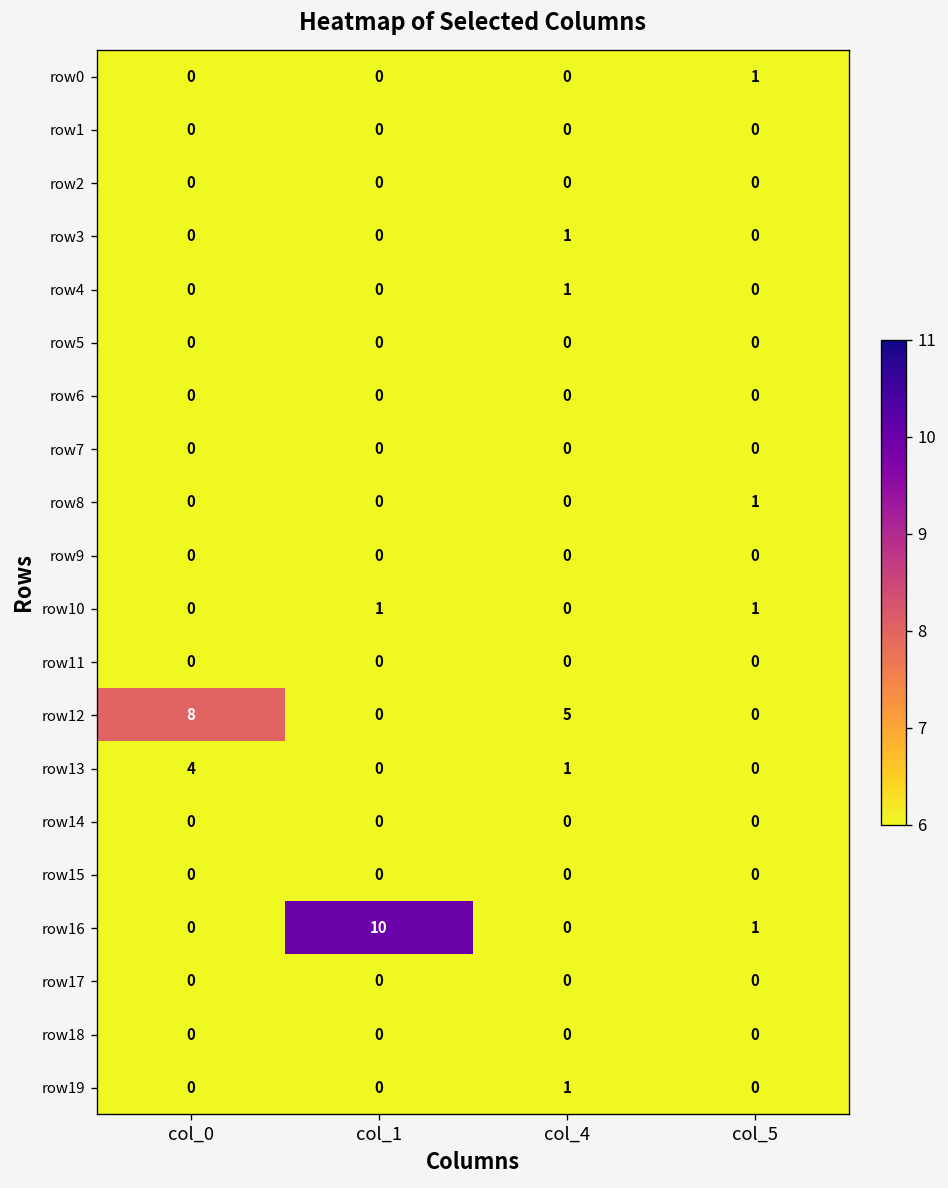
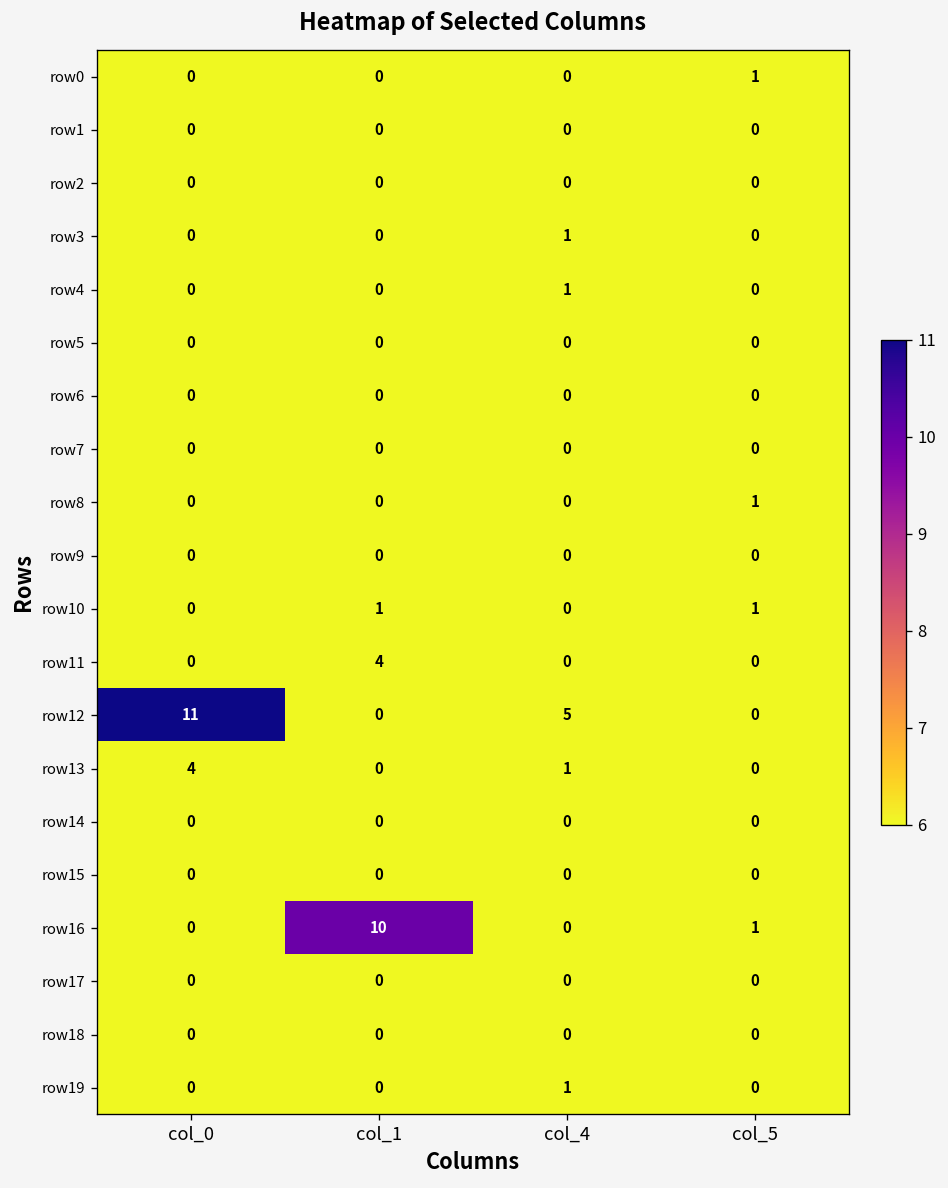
row11, col_1: 0 -> 4
row12, col_0: 8 -> 11
